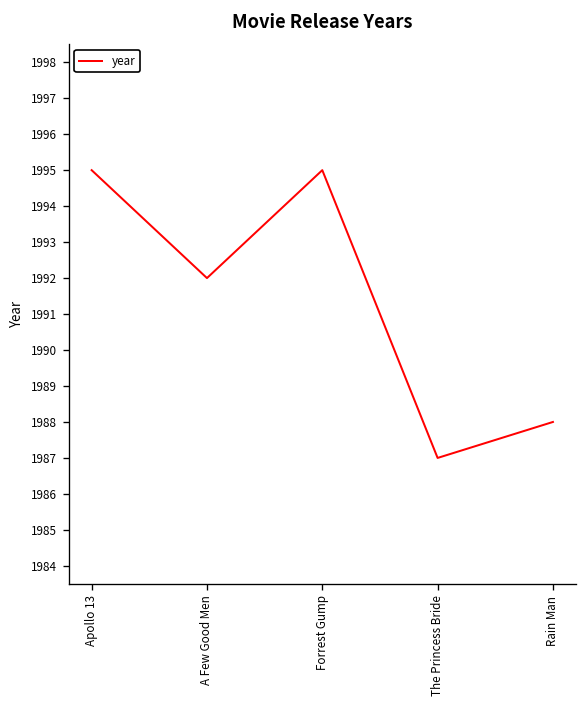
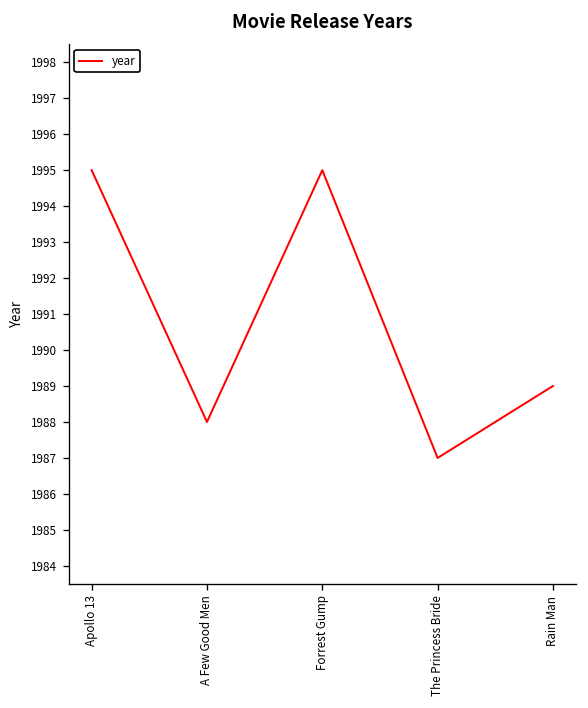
A Few Good Men: 1992 -> 1988
Rain Man: 1988 -> 1989
